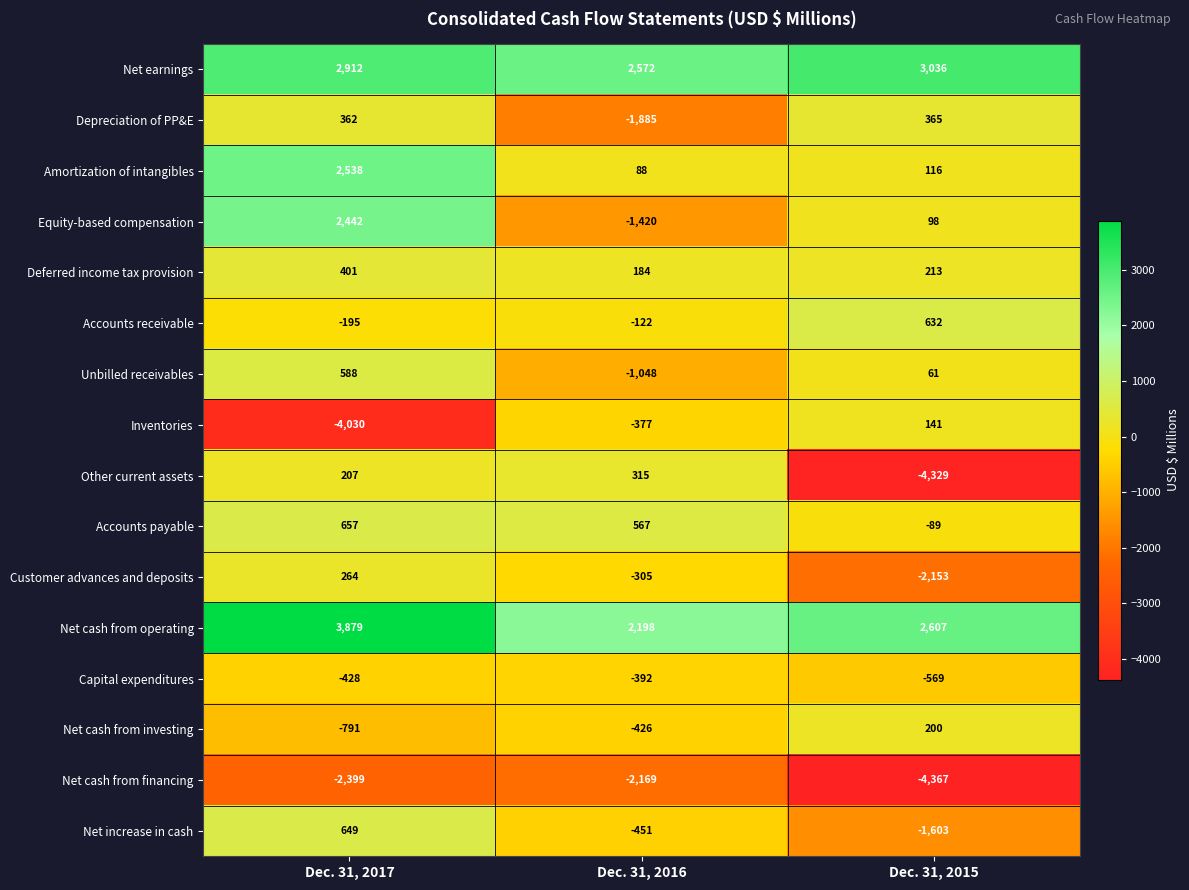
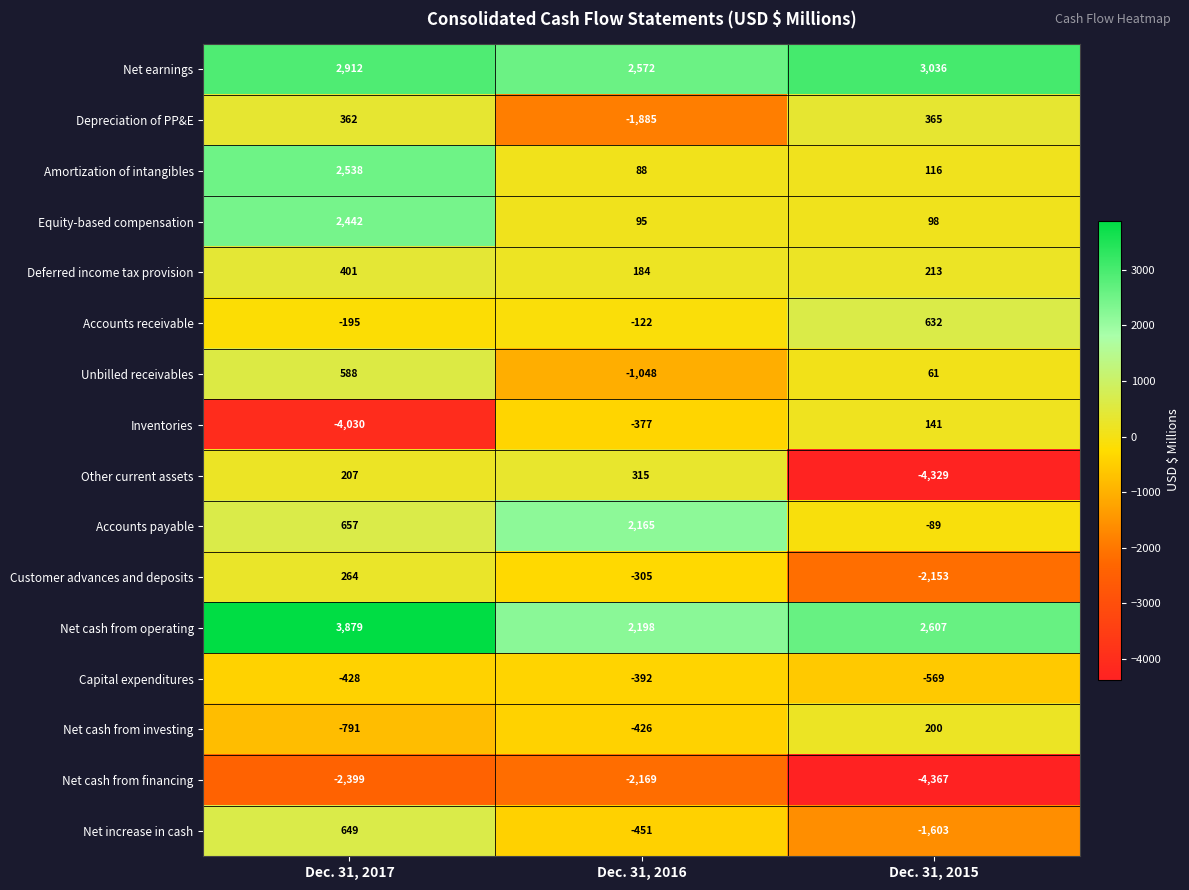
Equity-based compensation, Dec. 31, 2016: -1,420 -> 95
Accounts payable, Dec. 31, 2016: 567 -> 2,165
